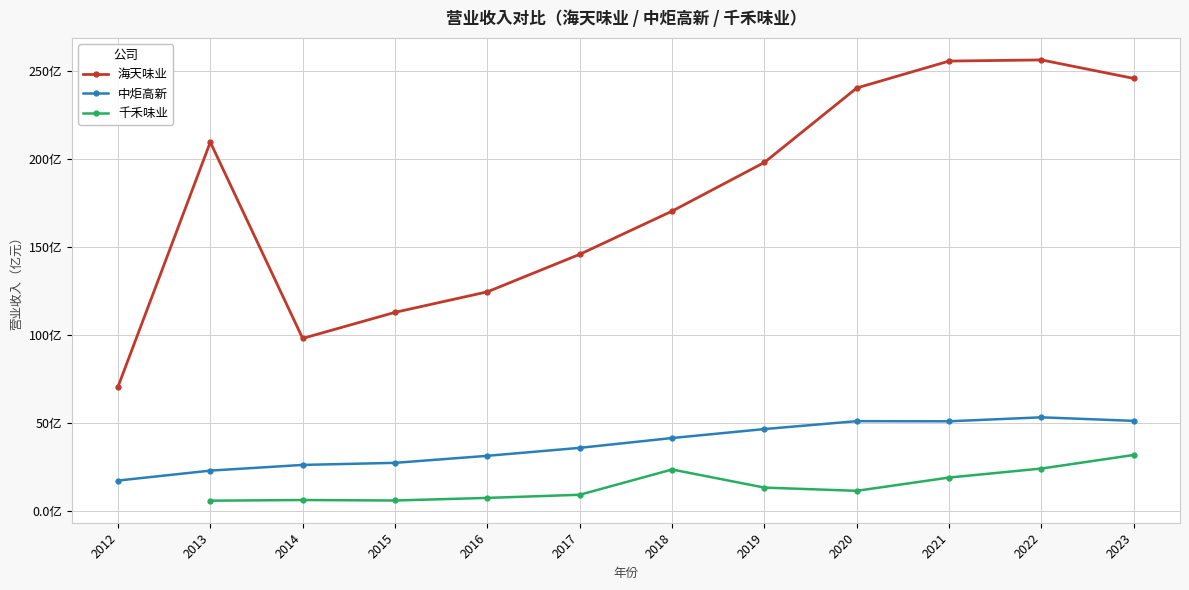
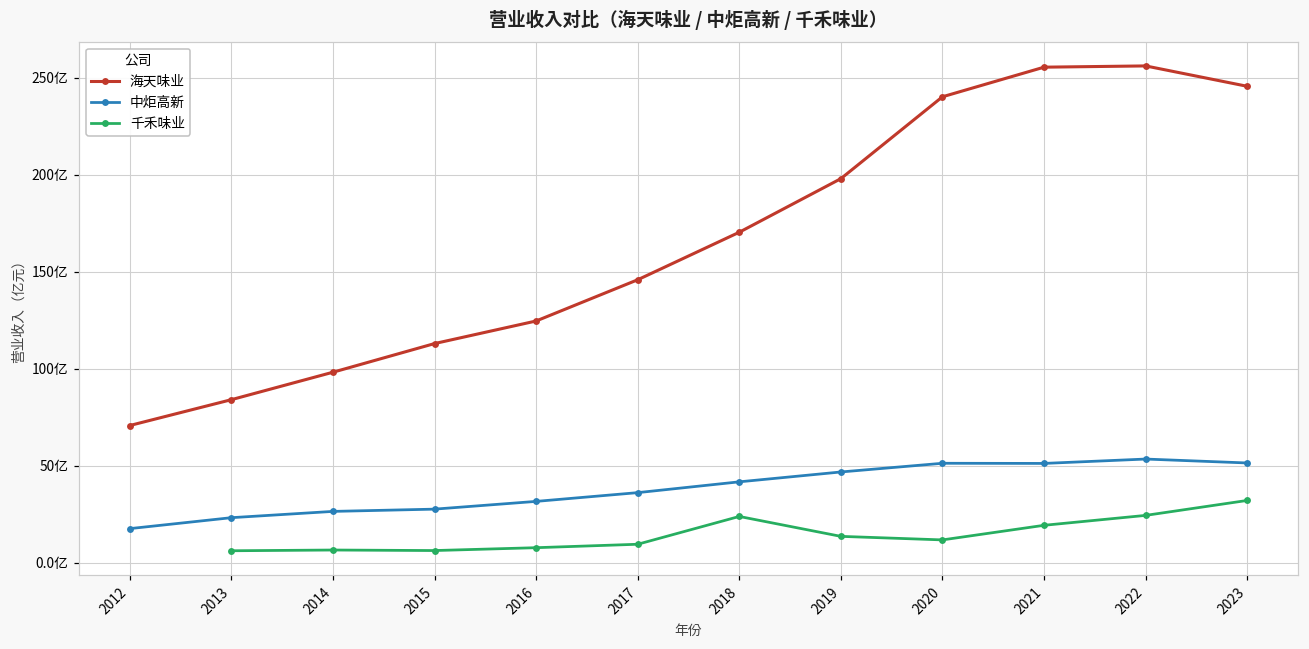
海天味业, 2013: 209亿 -> 84亿
